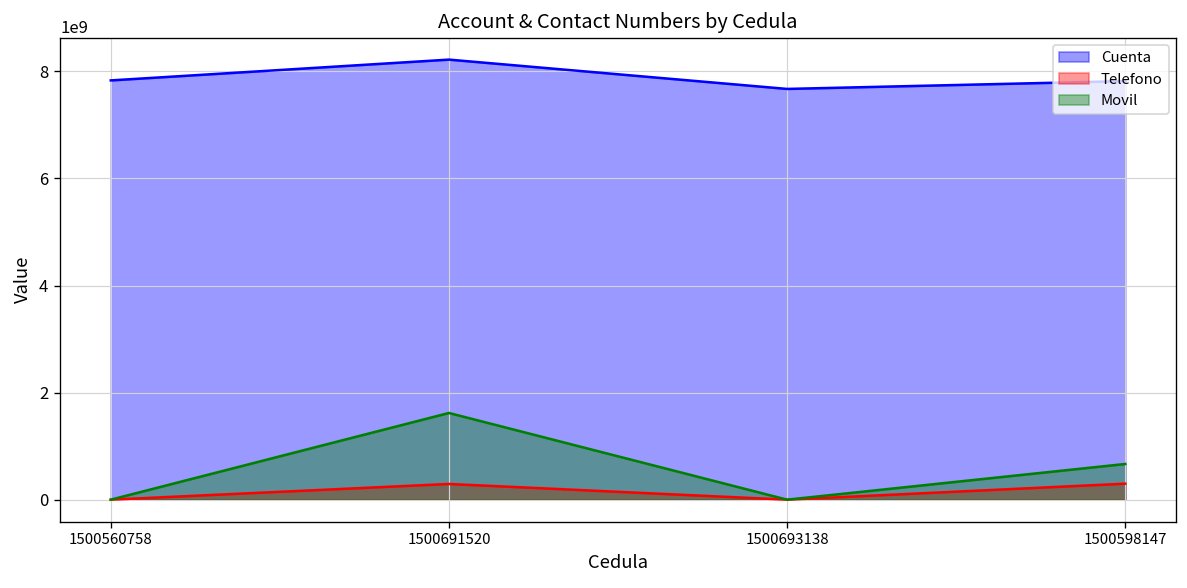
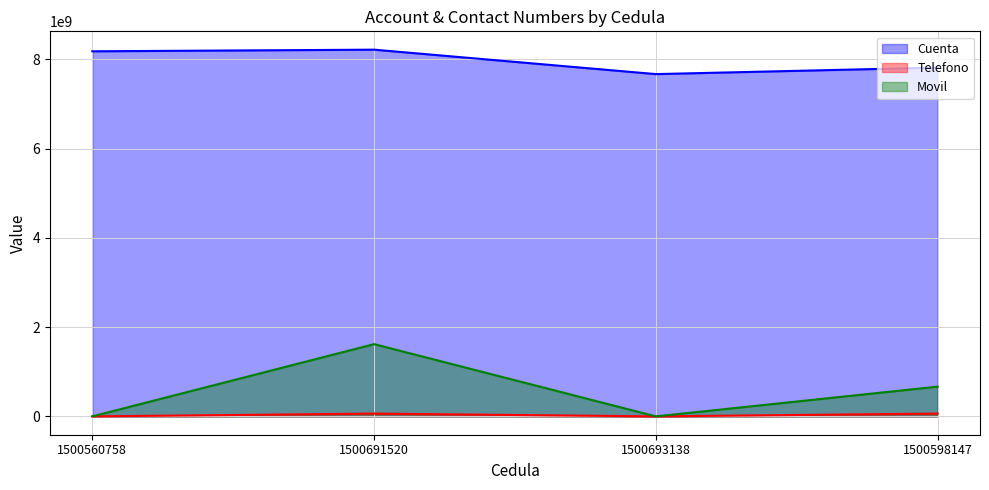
Cuenta, 1500560758: 7800000000 -> 8200000000
Telefono, 1500691520: 300000000 -> 100000000
Telefono, 1500598147: 300000000 -> 100000000
